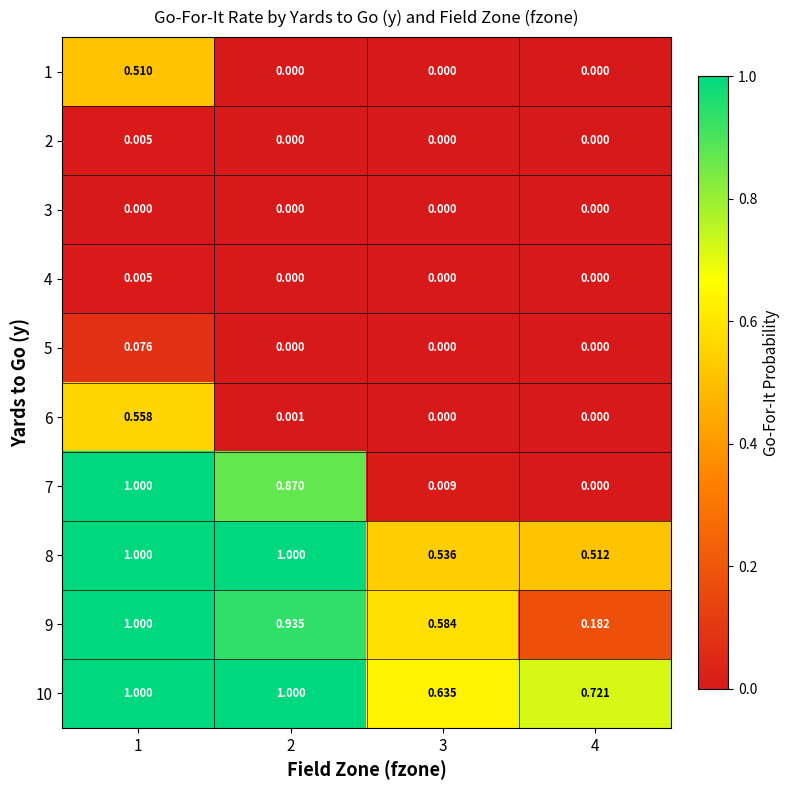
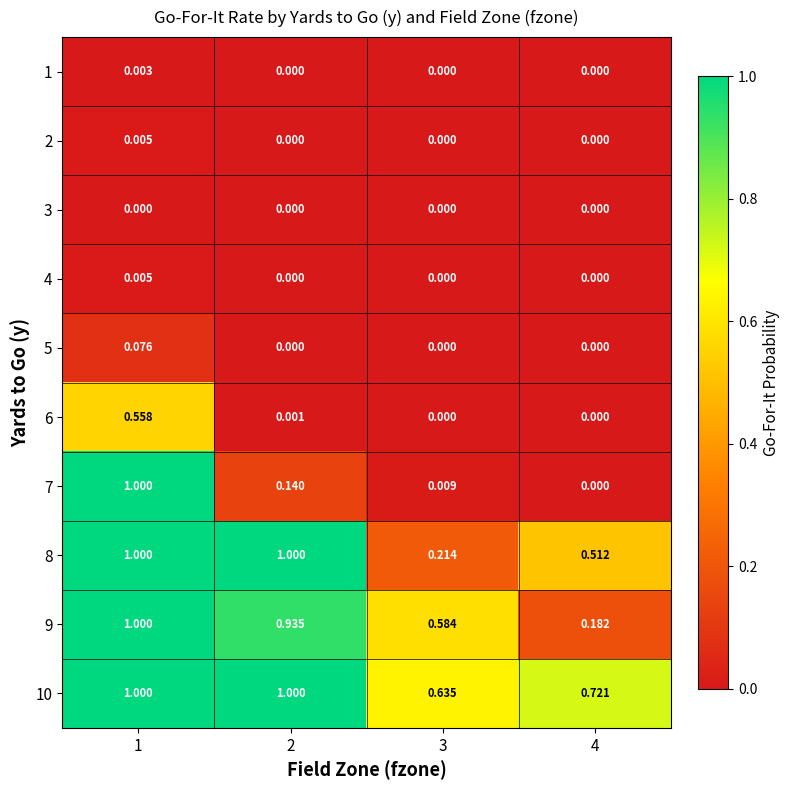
1, 1: 0.510 -> 0.003
7, 2: 0.870 -> 0.140
8, 3: 0.536 -> 0.214
